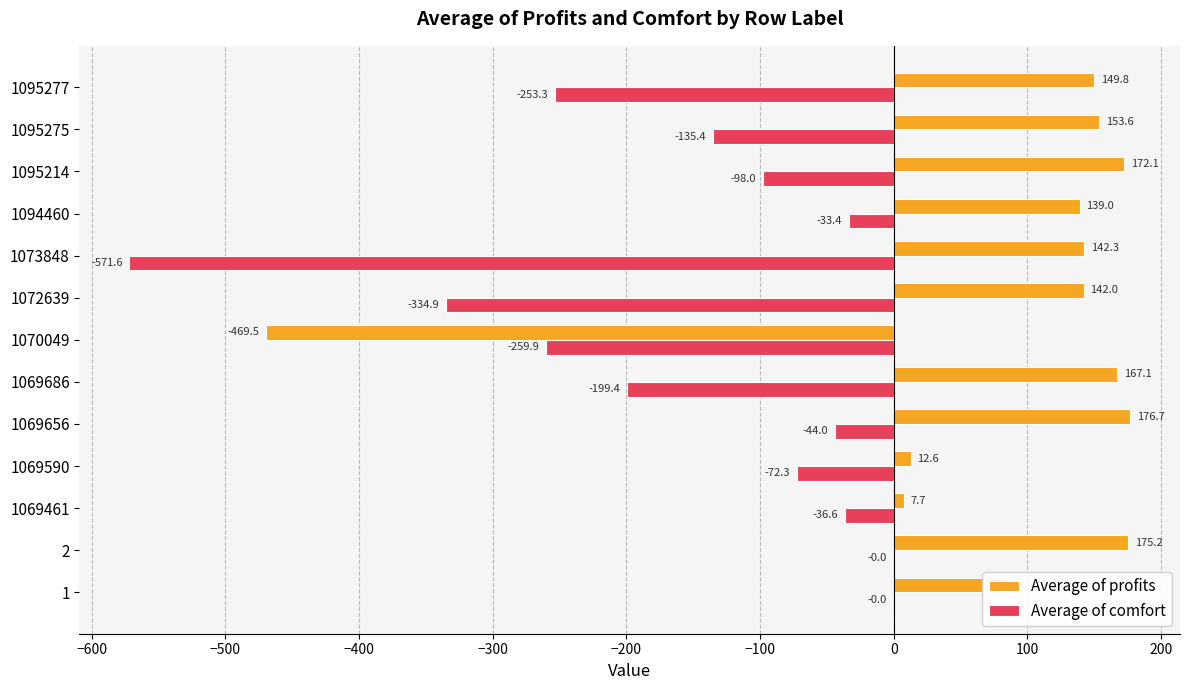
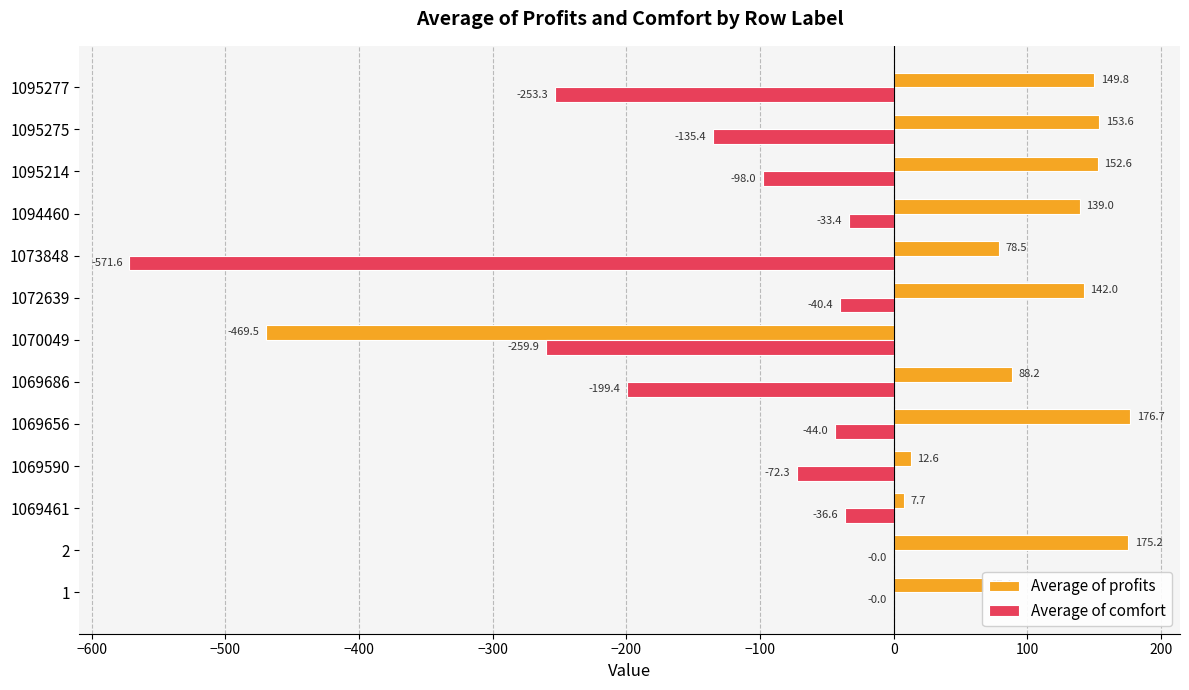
Average of profits, 1095214: 172.1 -> 152.6
Average of profits, 1073848: 142.3 -> 78.5
Average of comfort, 1072639: -334.9 -> -40.4
Average of profits, 1069686: 167.1 -> 88.2
